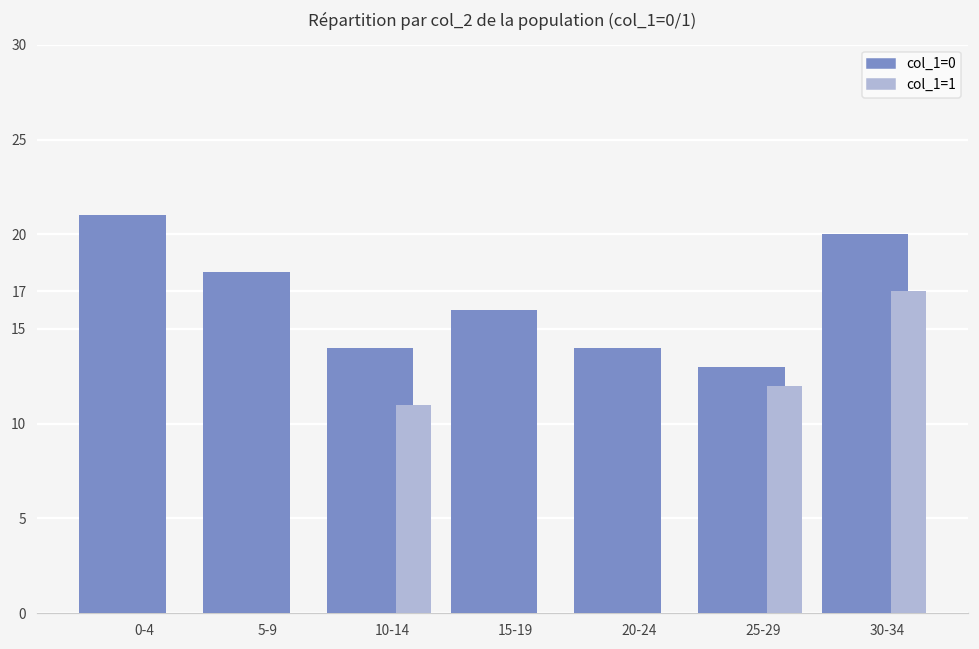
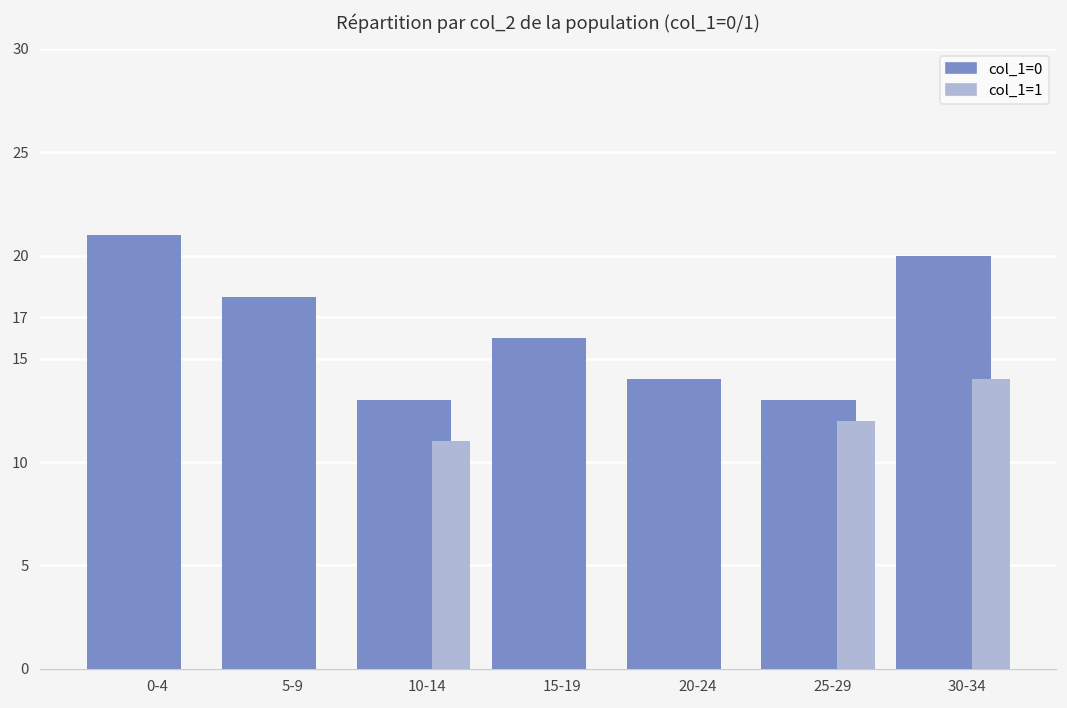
col_1=0, 10-14: 14 -> 13
col_1=1, 30-34: 17 -> 14
